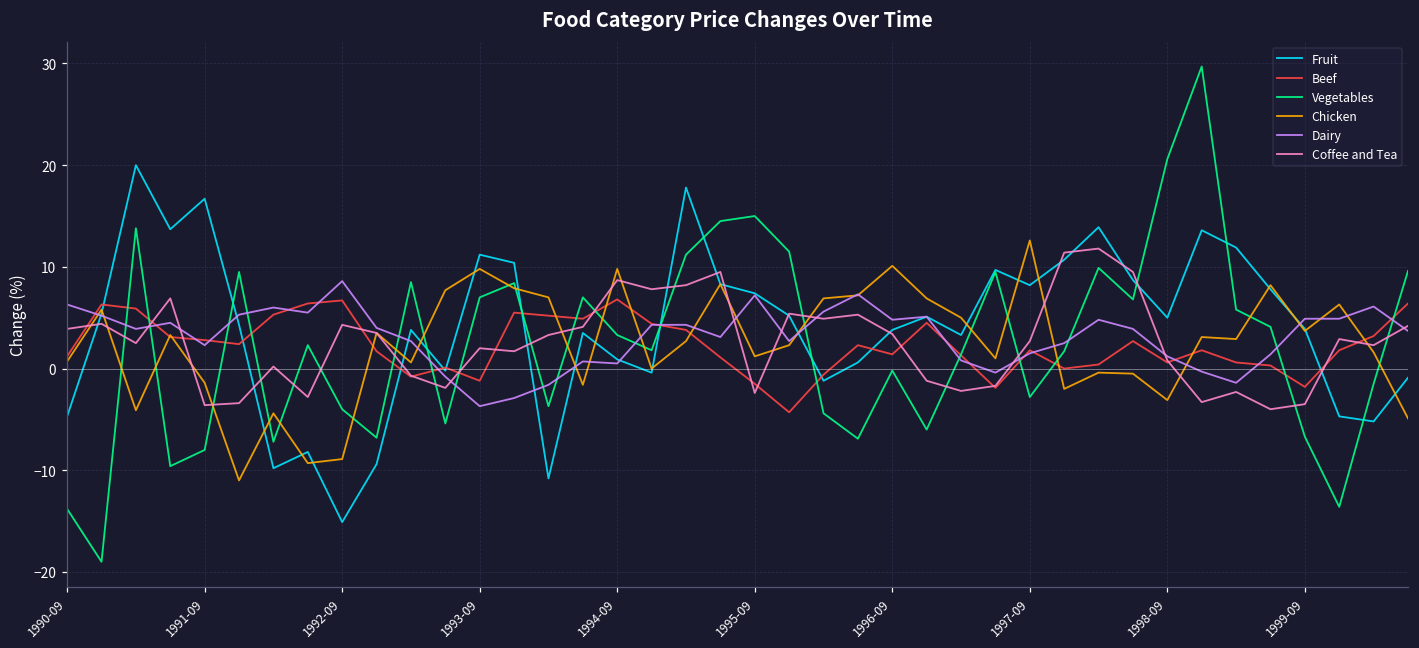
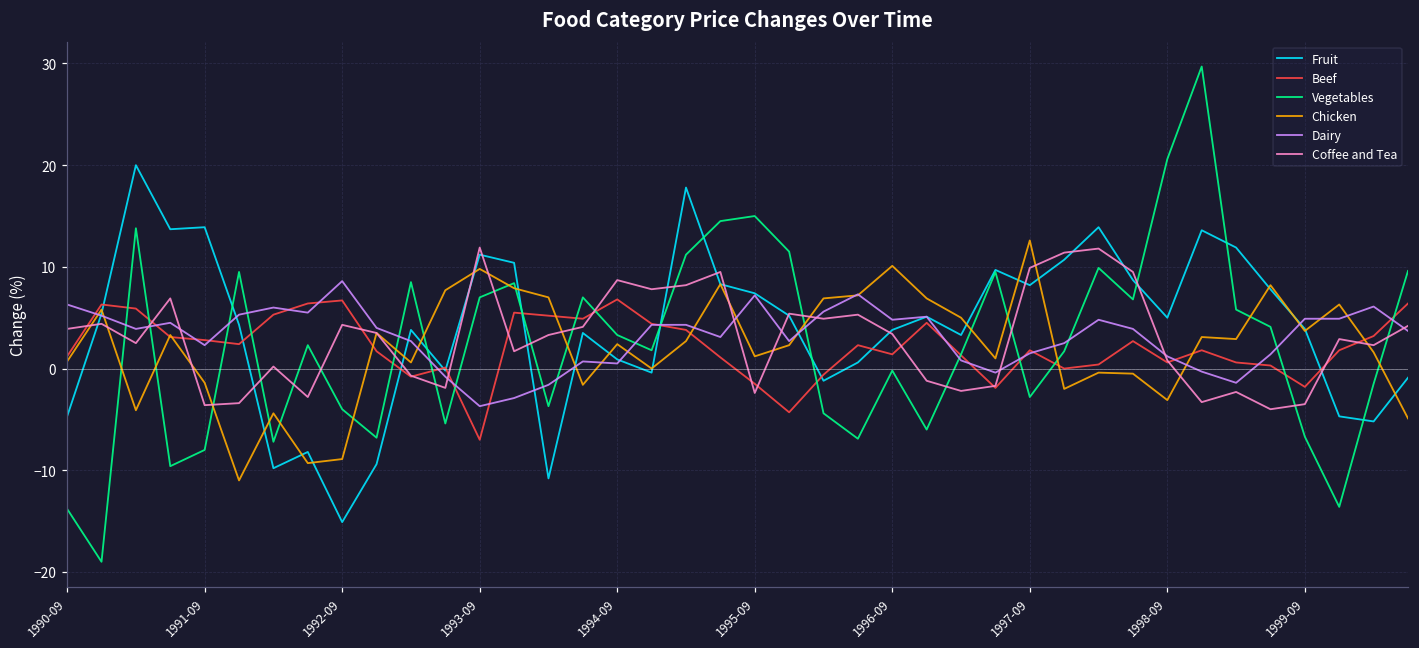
Fruit, 1991-09: 17 -> 14
Beef, 1993-09: -1 -> -7
Coffee and Tea, 1993-09: 2 -> 12
Chicken, 1994-09: 10 -> 2
Coffee and Tea, 1997-09: 3 -> 10
